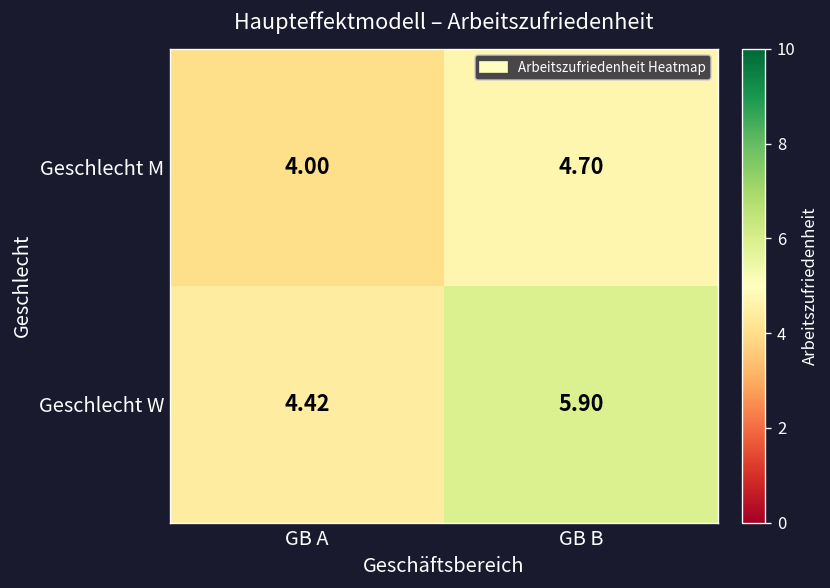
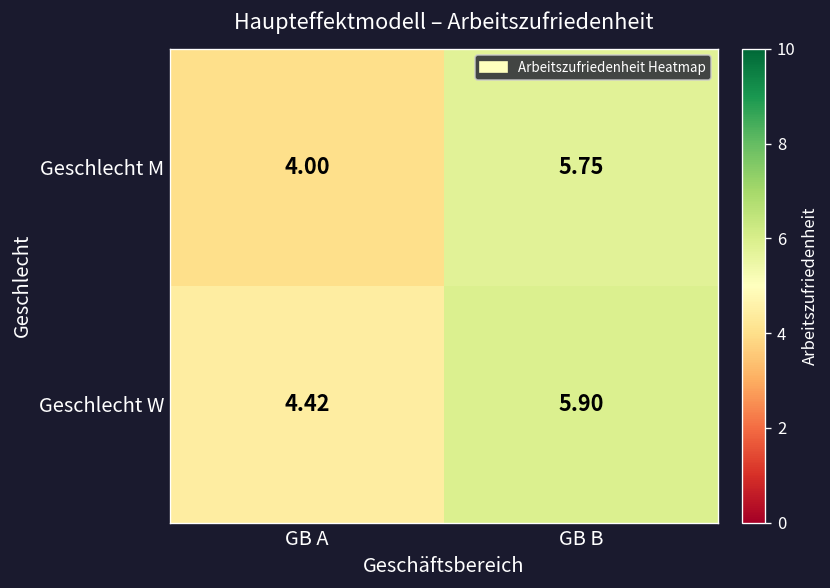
Geschlecht M, GB B: 4.70 -> 5.75
